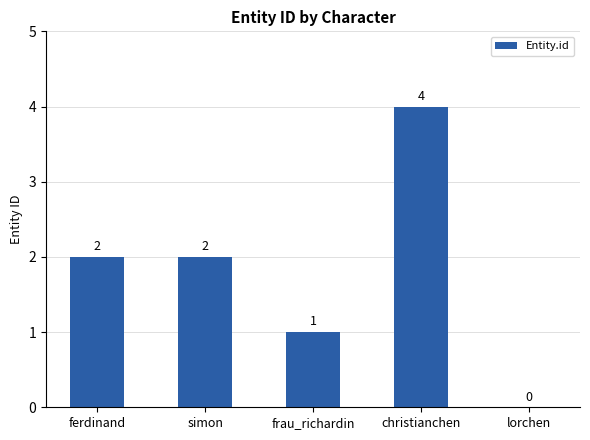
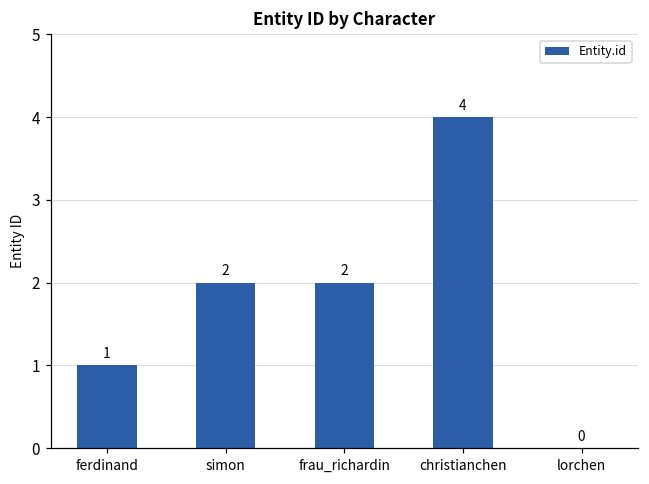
ferdinand: 2 -> 1
frau_richardin: 1 -> 2
